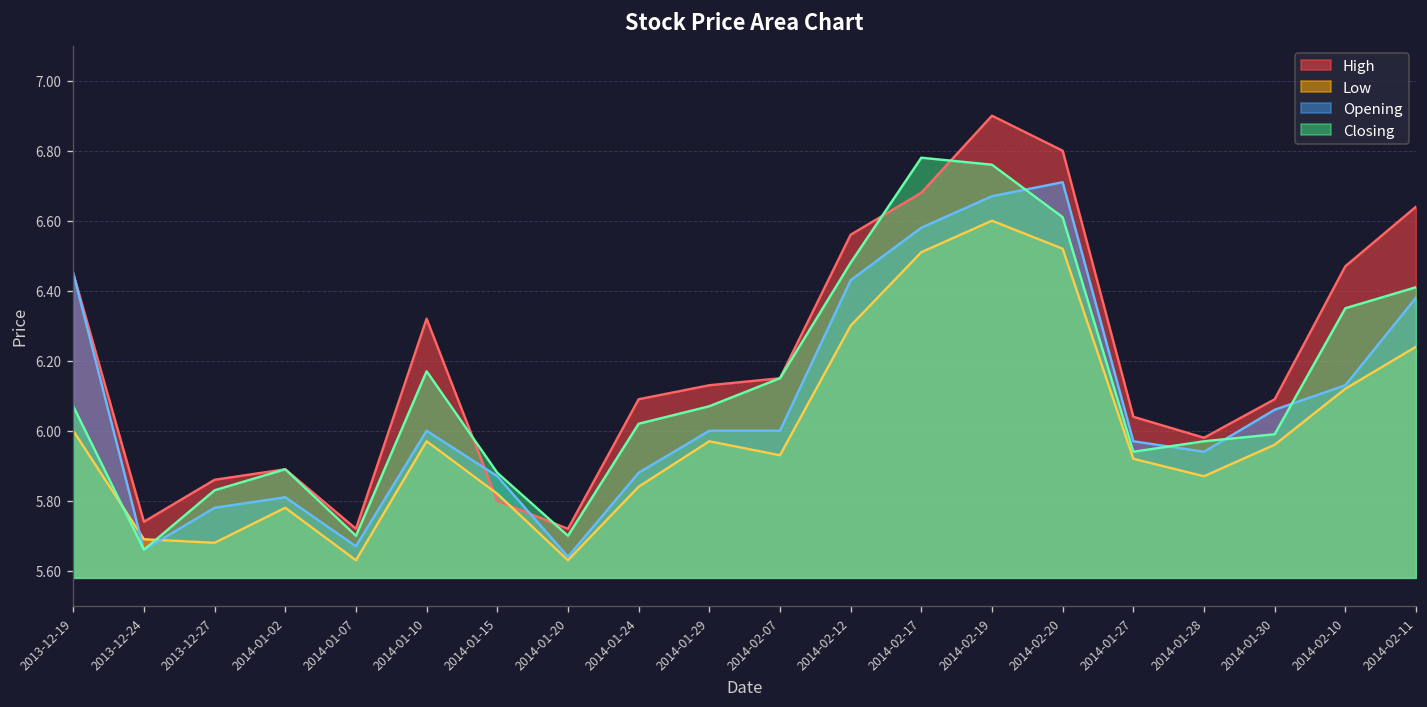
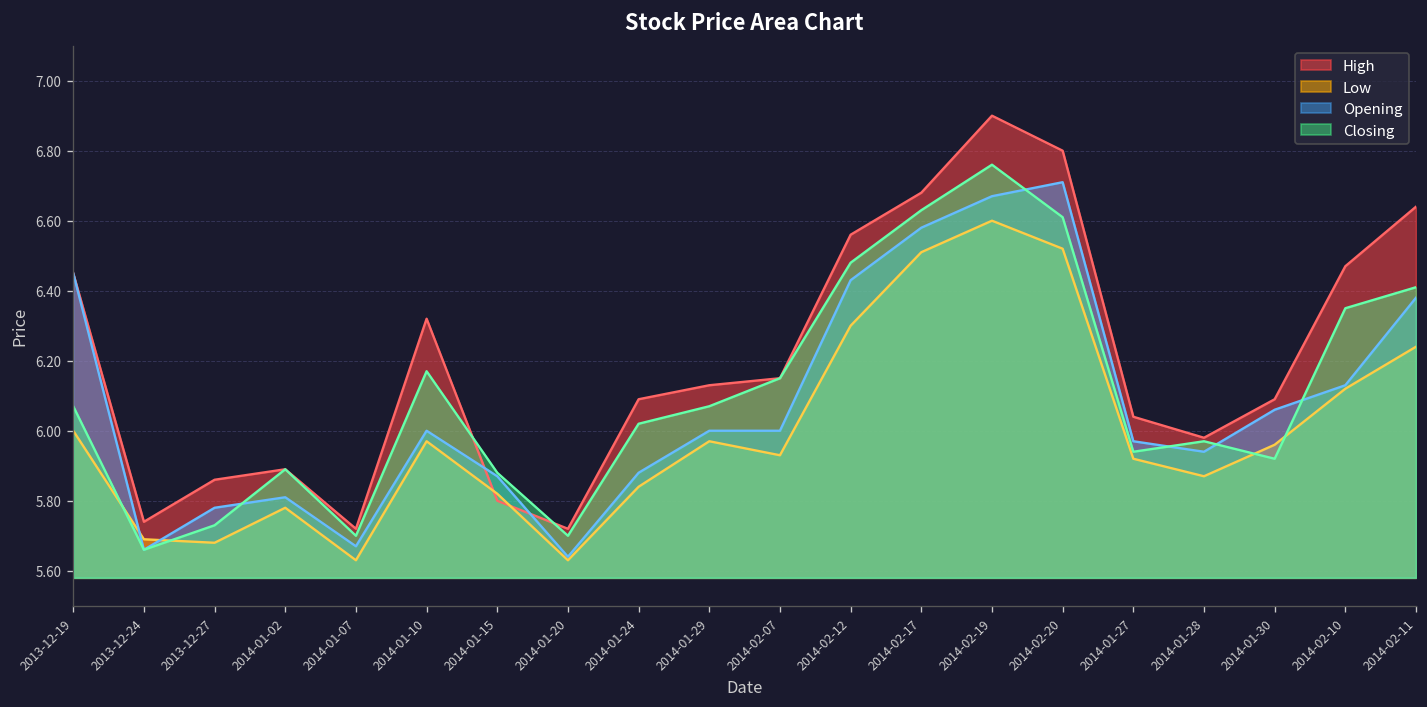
Closing, 2013-12-27: 5.83 -> 5.73
Closing, 2014-02-17: 6.78 -> 6.63
Closing, 2014-01-30: 5.99 -> 5.92
